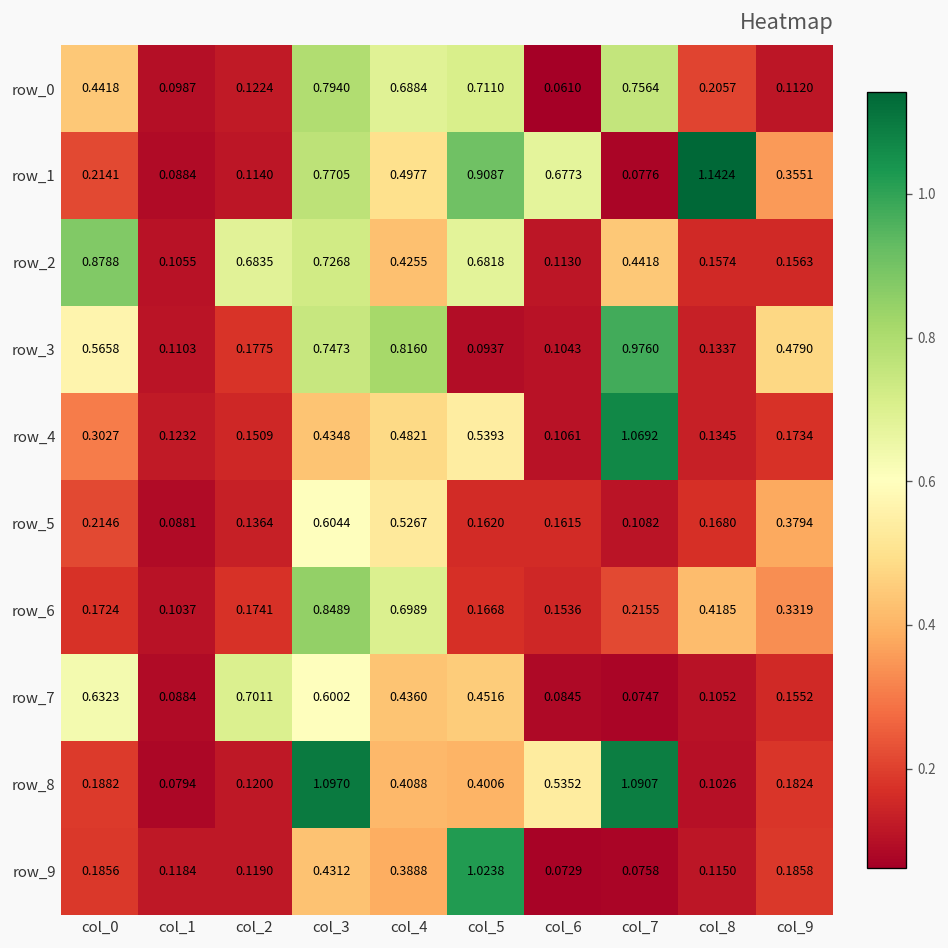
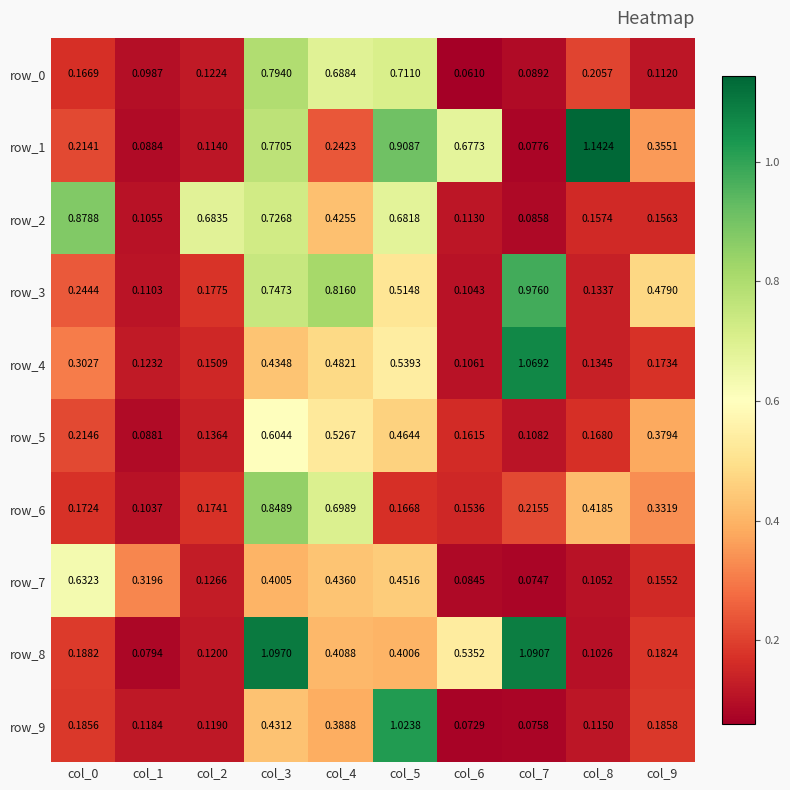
row_0, col_0: 0.4418 -> 0.1669
row_0, col_7: 0.7564 -> 0.0892
row_1, col_4: 0.4977 -> 0.2423
row_2, col_7: 0.4418 -> 0.0858
row_3, col_0: 0.5658 -> 0.2444
row_3, col_5: 0.0937 -> 0.5148
row_5, col_5: 0.1620 -> 0.4644
row_7, col_1: 0.0884 -> 0.3196
row_7, col_2: 0.7011 -> 0.1266
row_7, col_3: 0.6002 -> 0.4005
